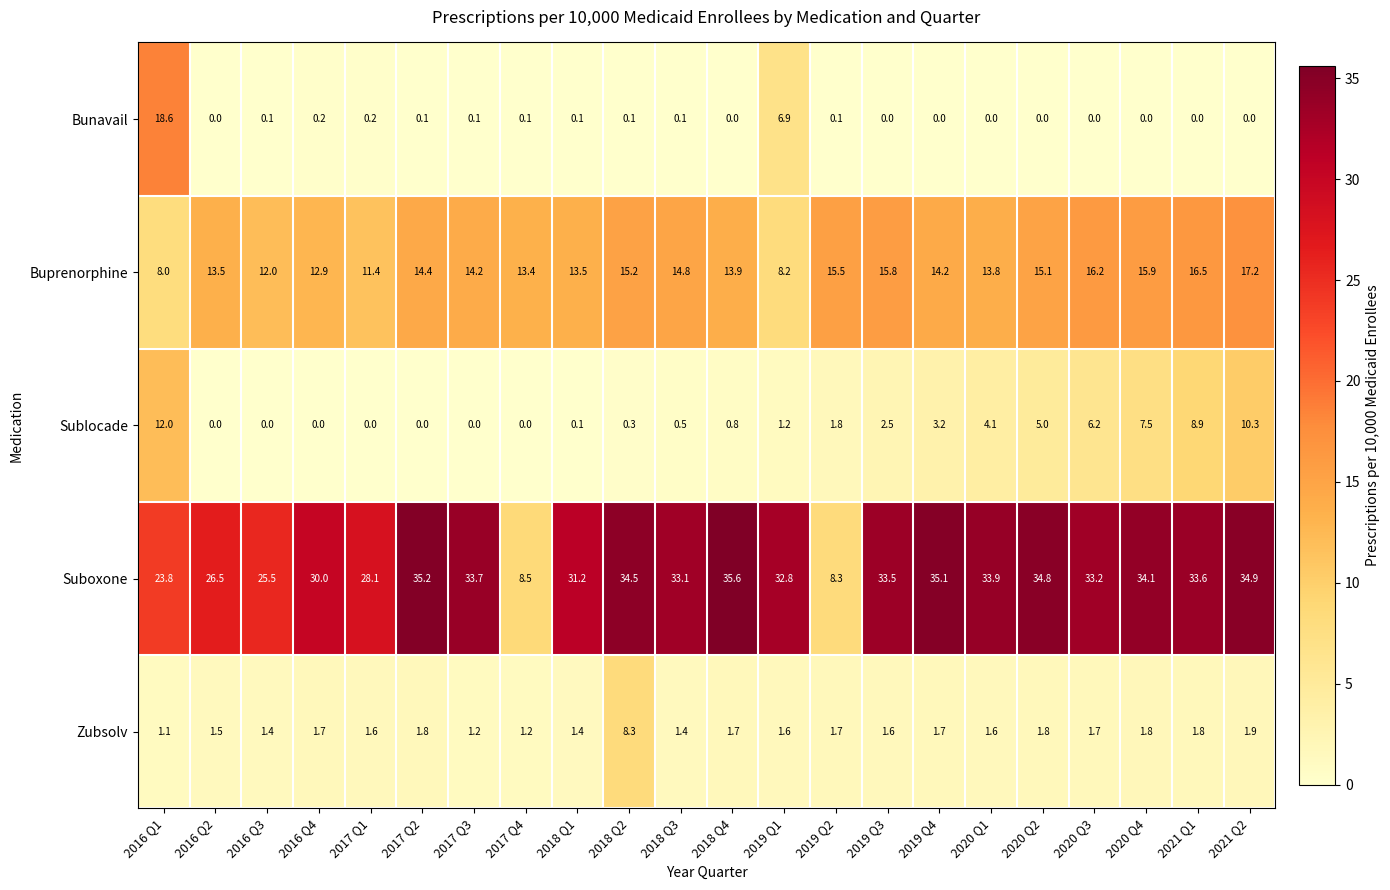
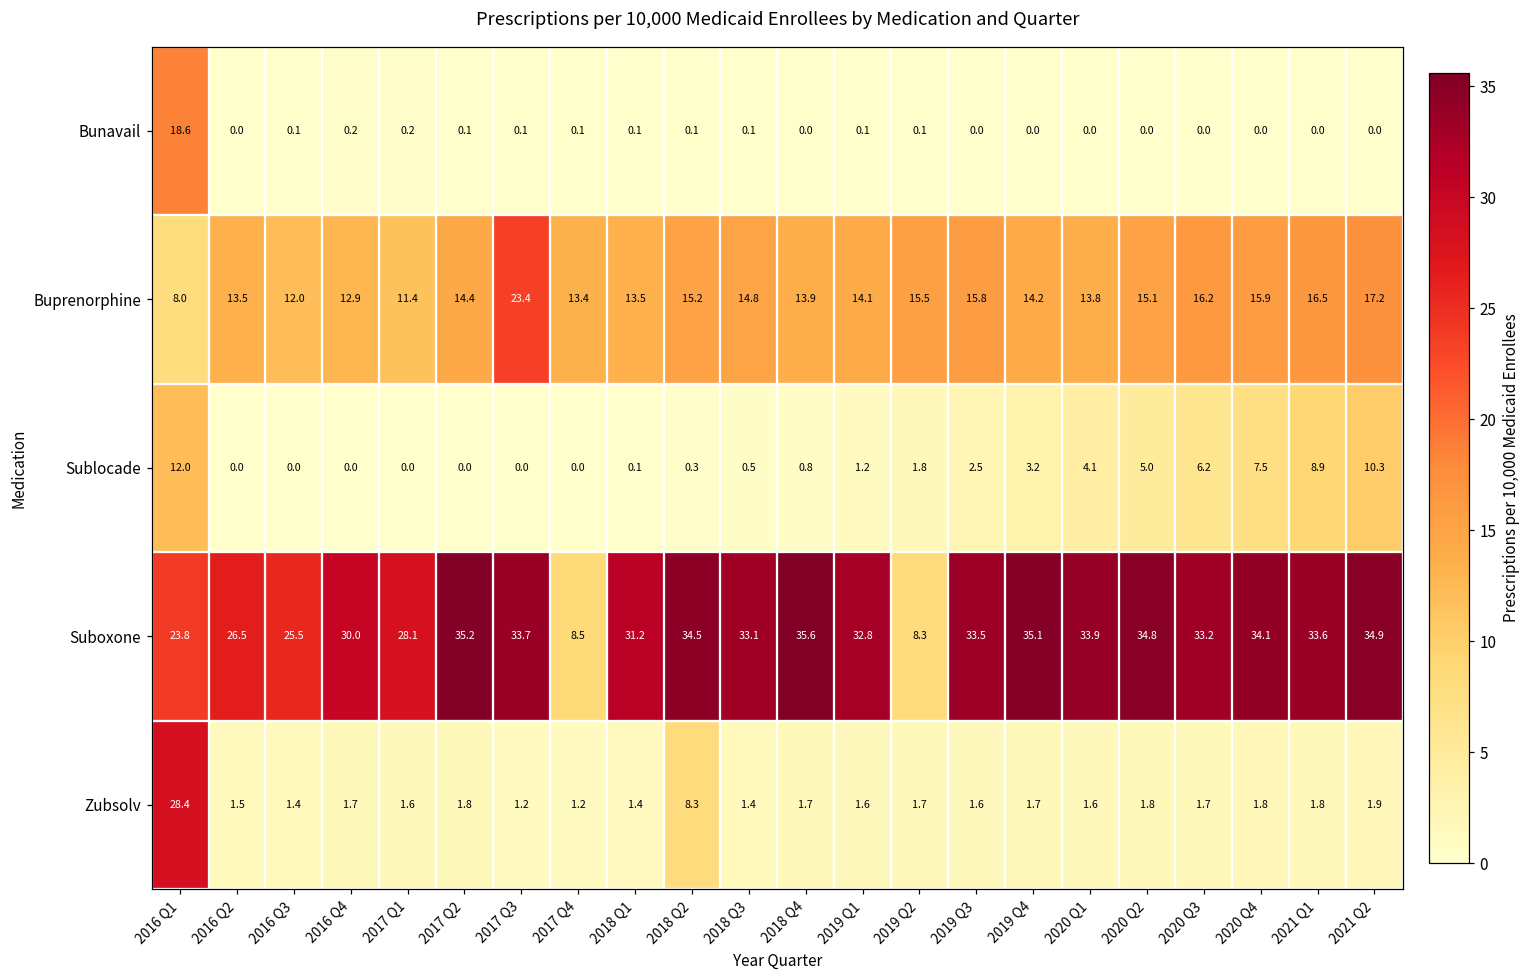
Bunavail, 2019 Q1: 6.9 -> 0.1
Buprenorphine, 2017 Q3: 14.2 -> 23.4
Buprenorphine, 2019 Q1: 8.2 -> 14.1
Zubsolv, 2016 Q1: 1.1 -> 28.4
